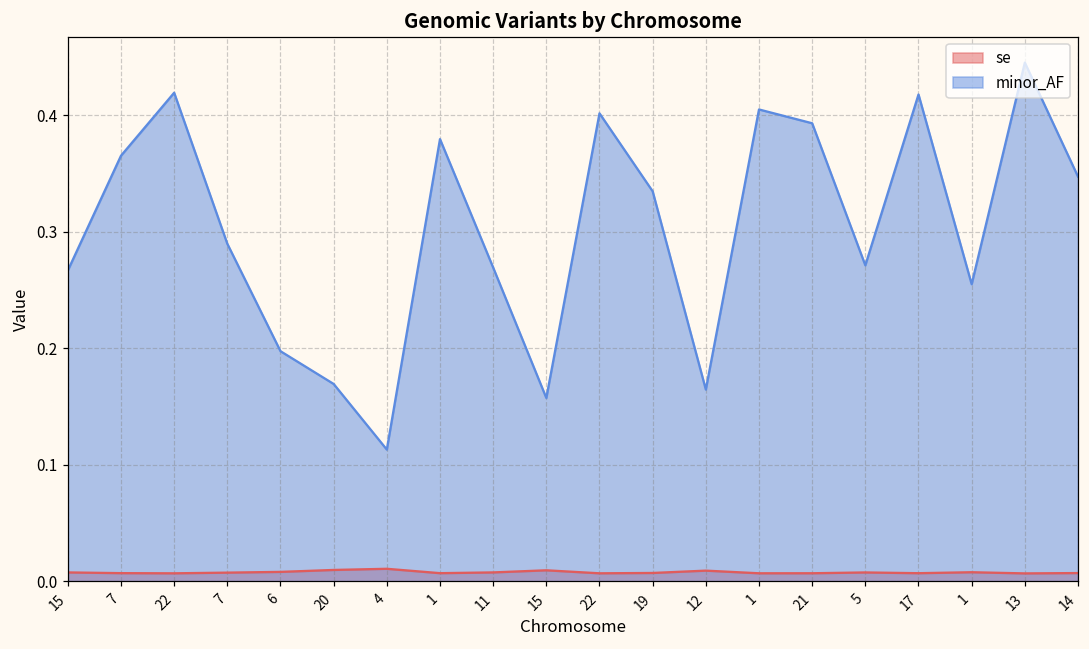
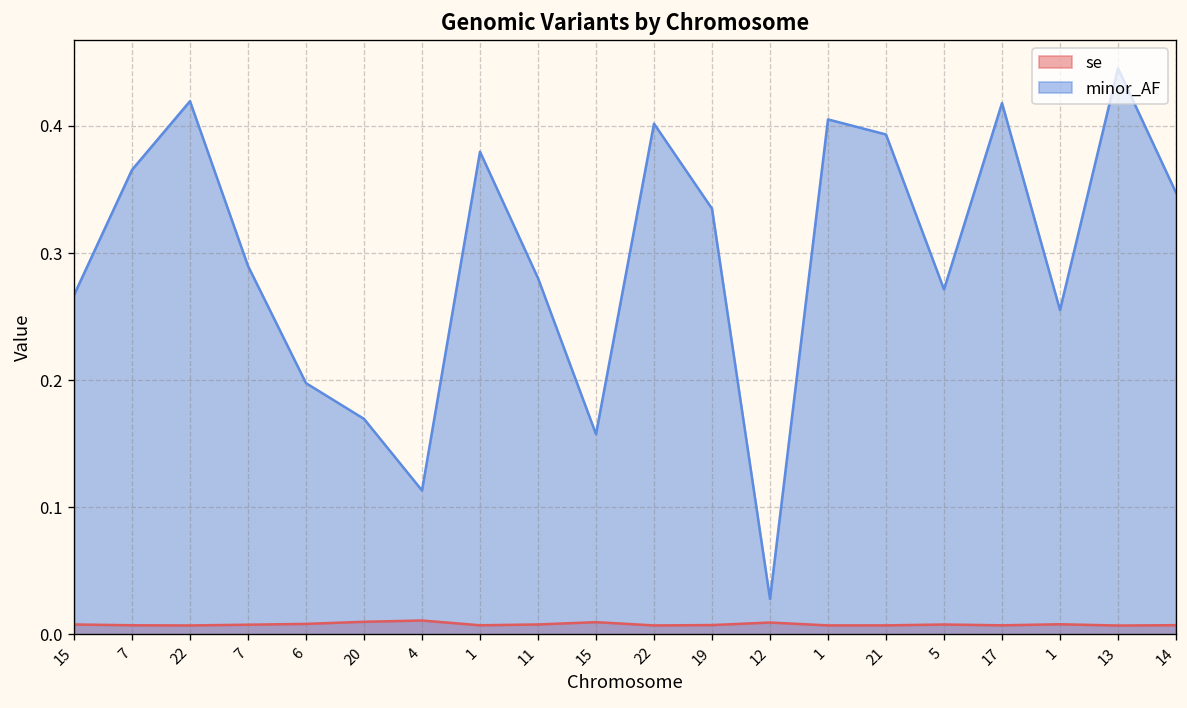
minor_AF, 11: 0.269 -> 0.280
minor_AF, 12: 0.165 -> 0.028
